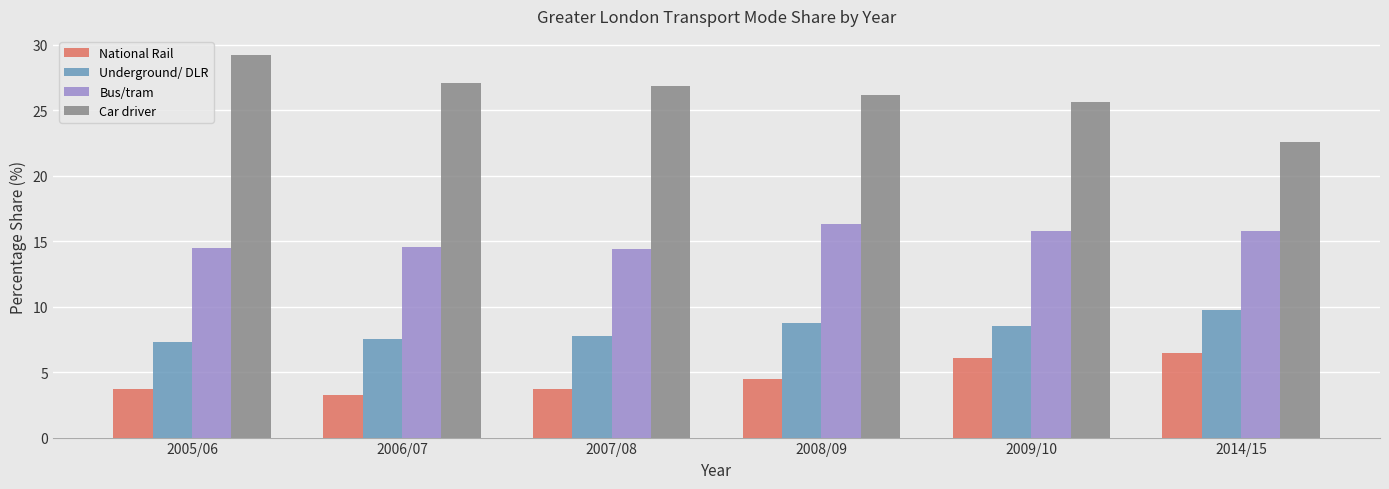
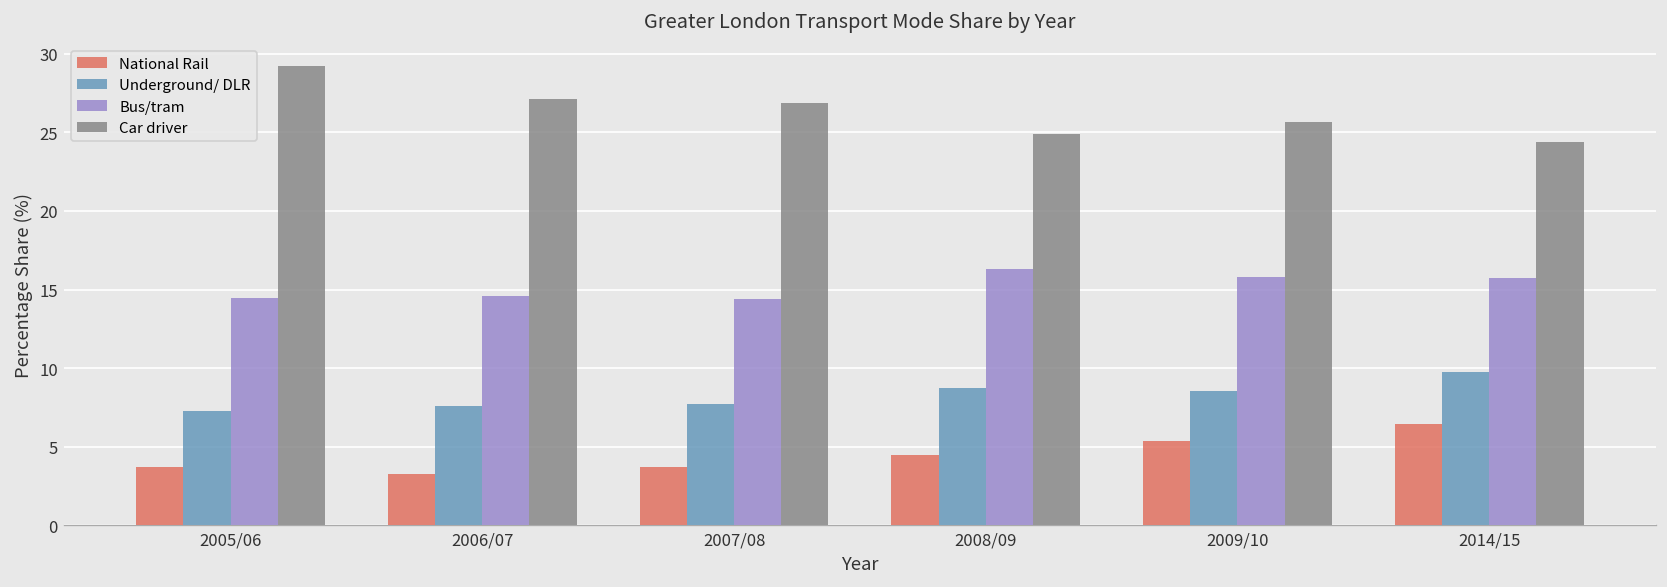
Car driver, 2008/09: 26.2 -> 24.9
National Rail, 2009/10: 6.1 -> 5.4
Car driver, 2014/15: 22.6 -> 24.4
